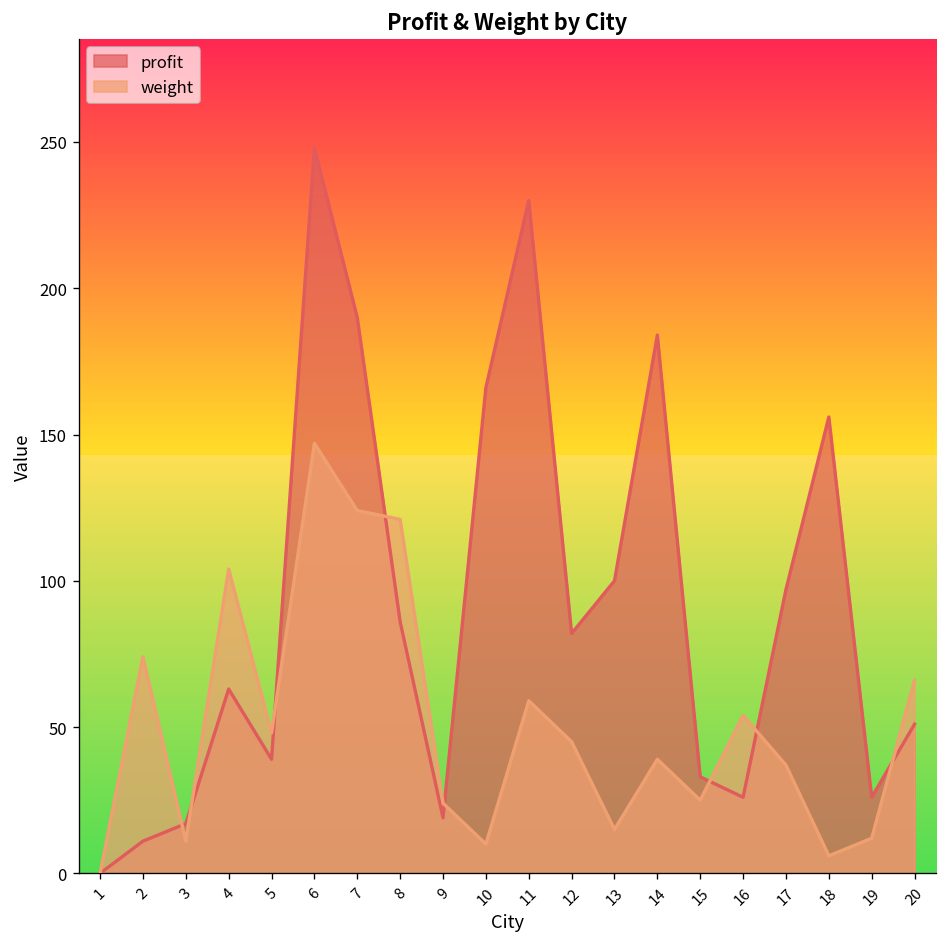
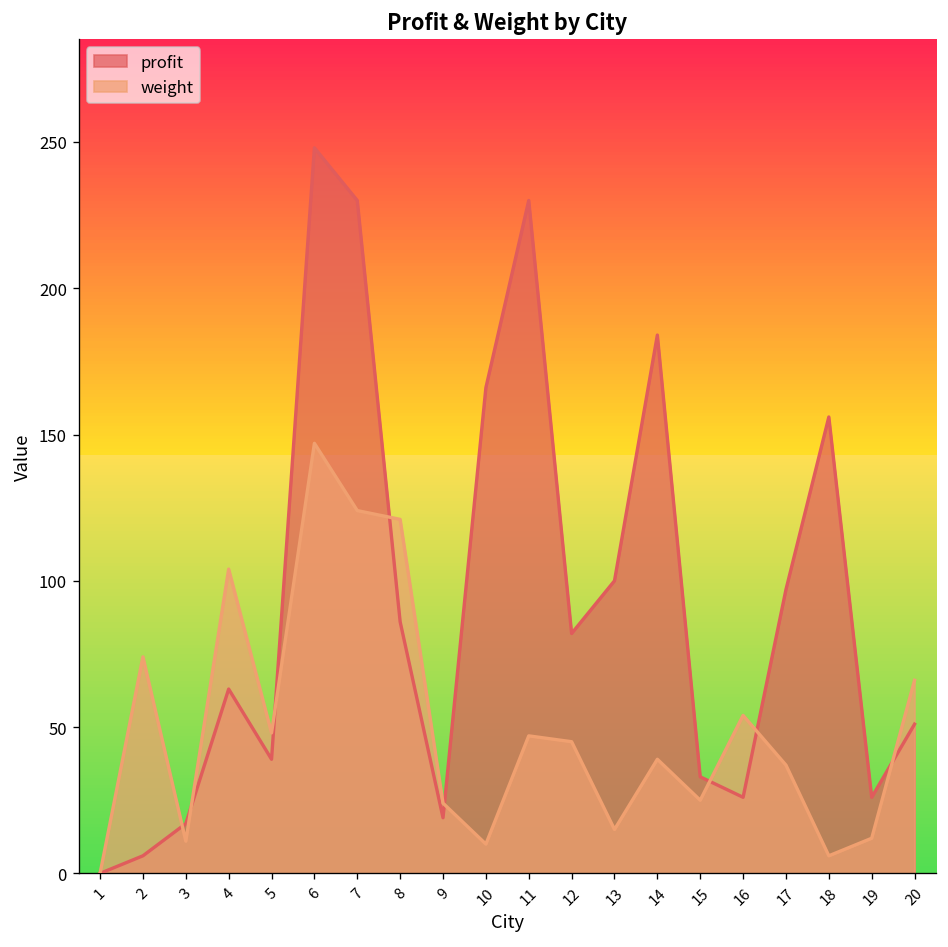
profit, 2: 11 -> 6
profit, 7: 190 -> 230
weight, 11: 59 -> 47
